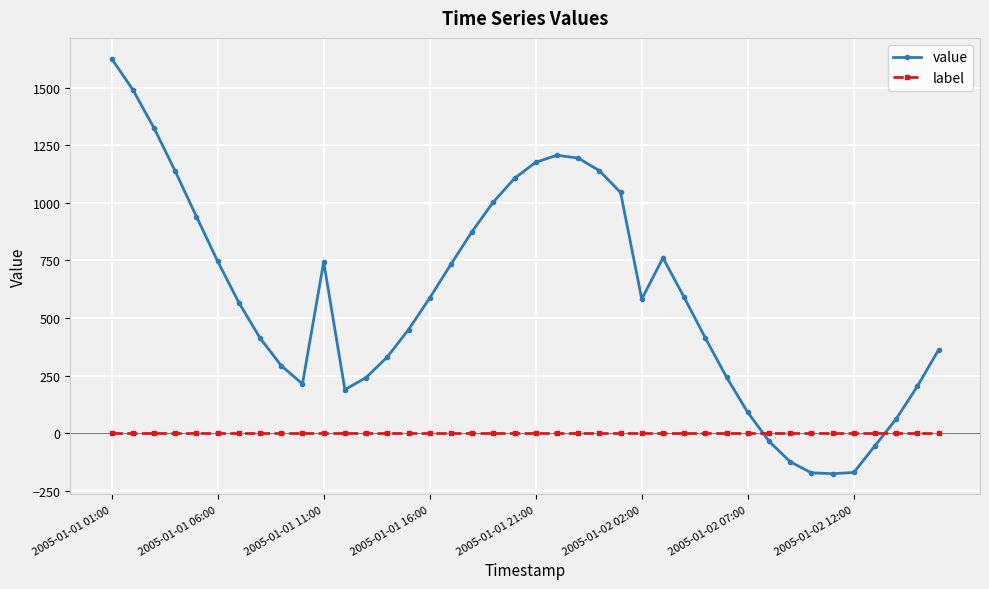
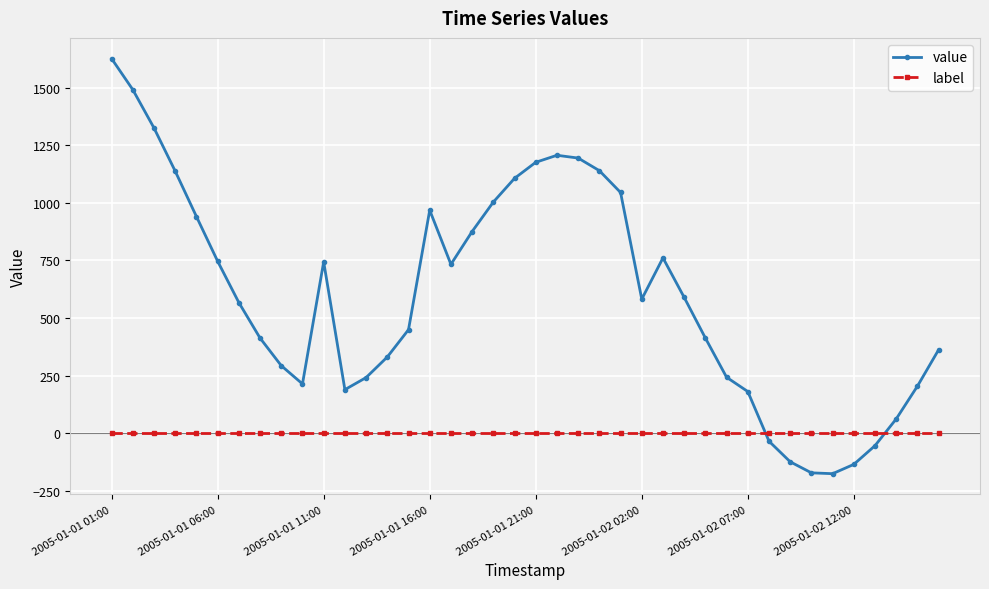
value, 2005-01-01 16:00: 590 -> 970
value, 2005-01-02 07:00: 90 -> 180
value, 2005-01-02 12:00: -170 -> -140
